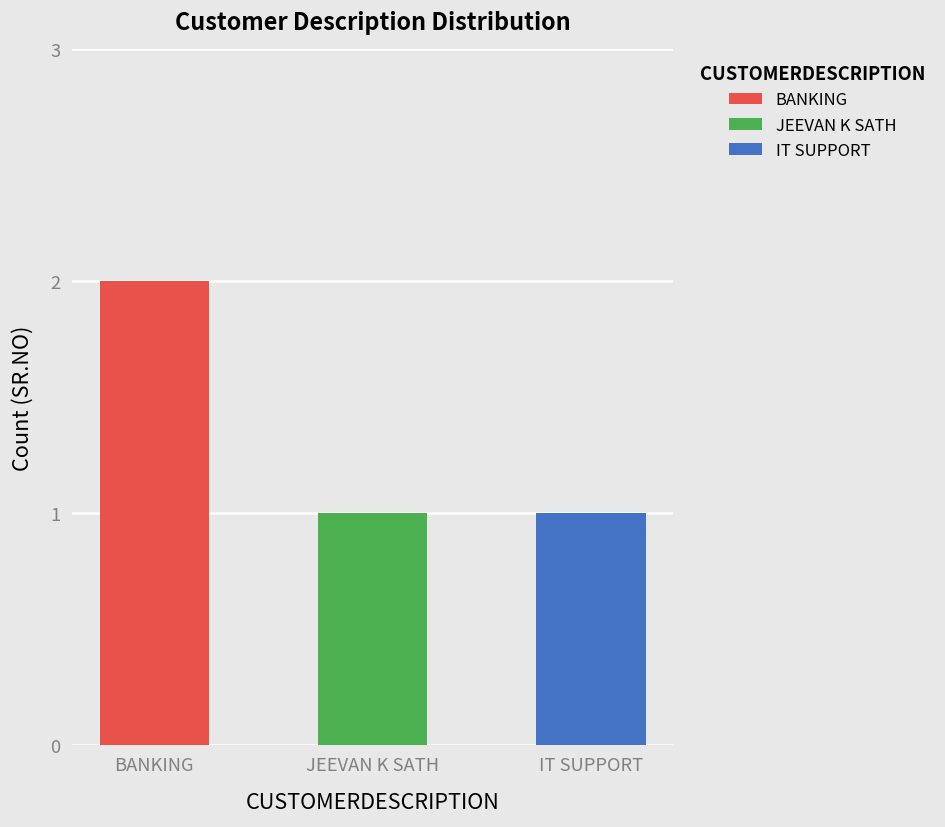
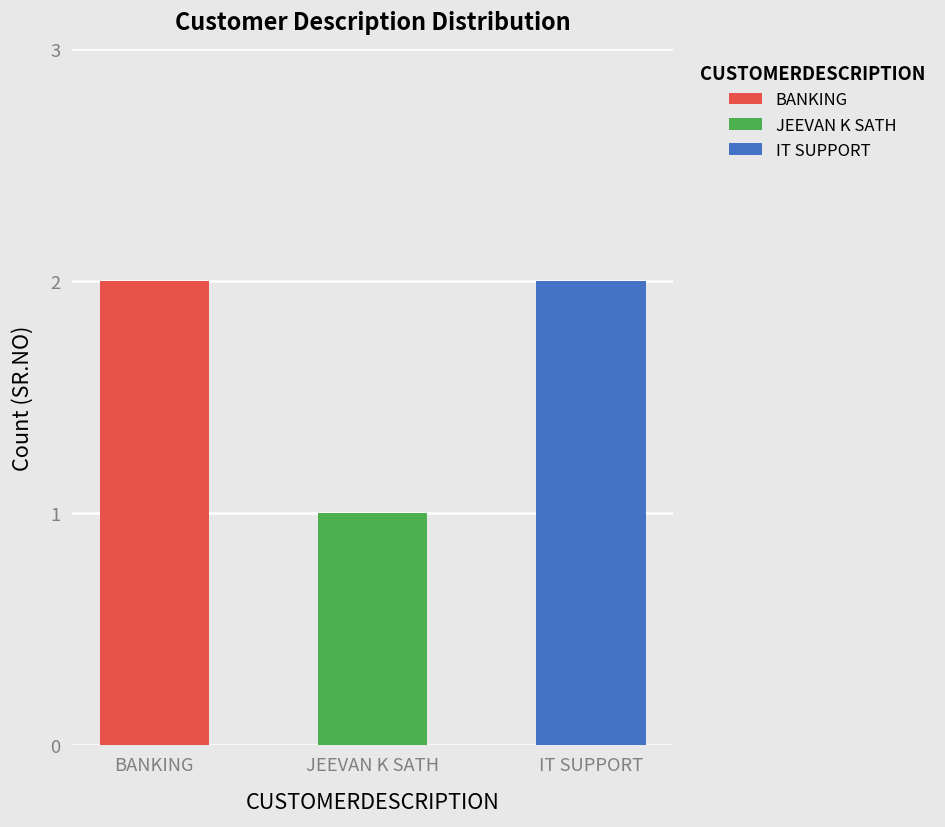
IT SUPPORT, IT SUPPORT: 1 -> 2
